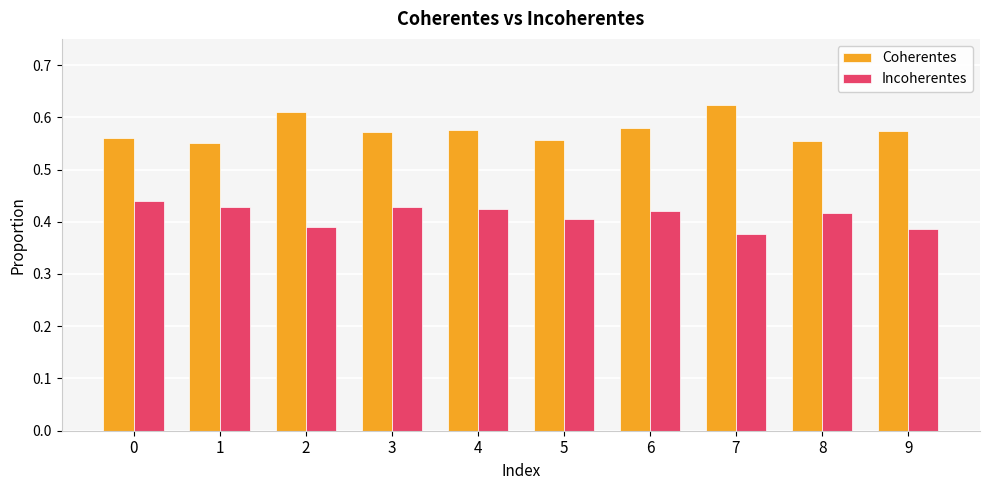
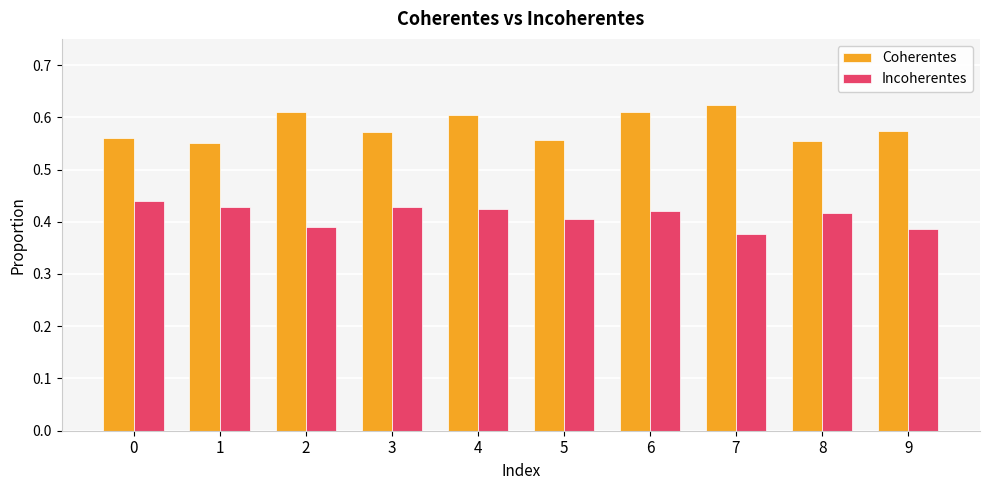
Coherentes, 4: 0.58 -> 0.60
Coherentes, 6: 0.58 -> 0.61
